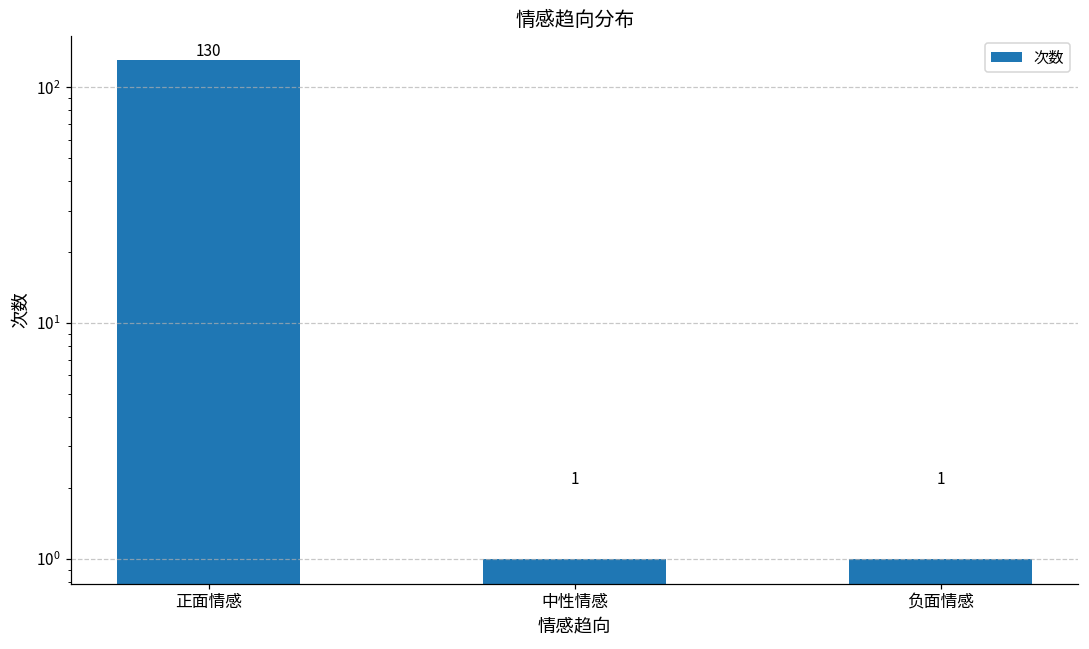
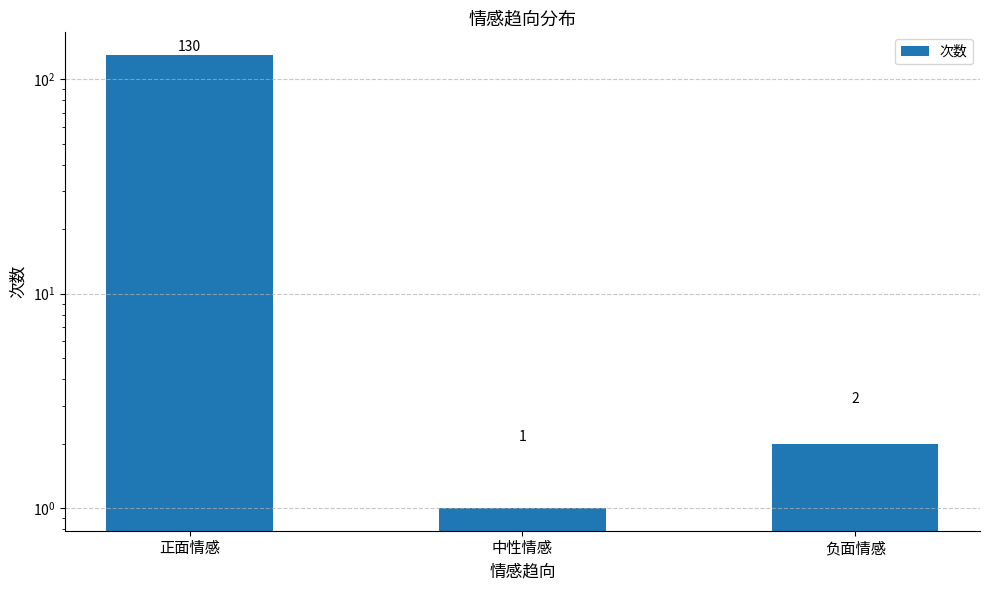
负面情感: 1 -> 2
